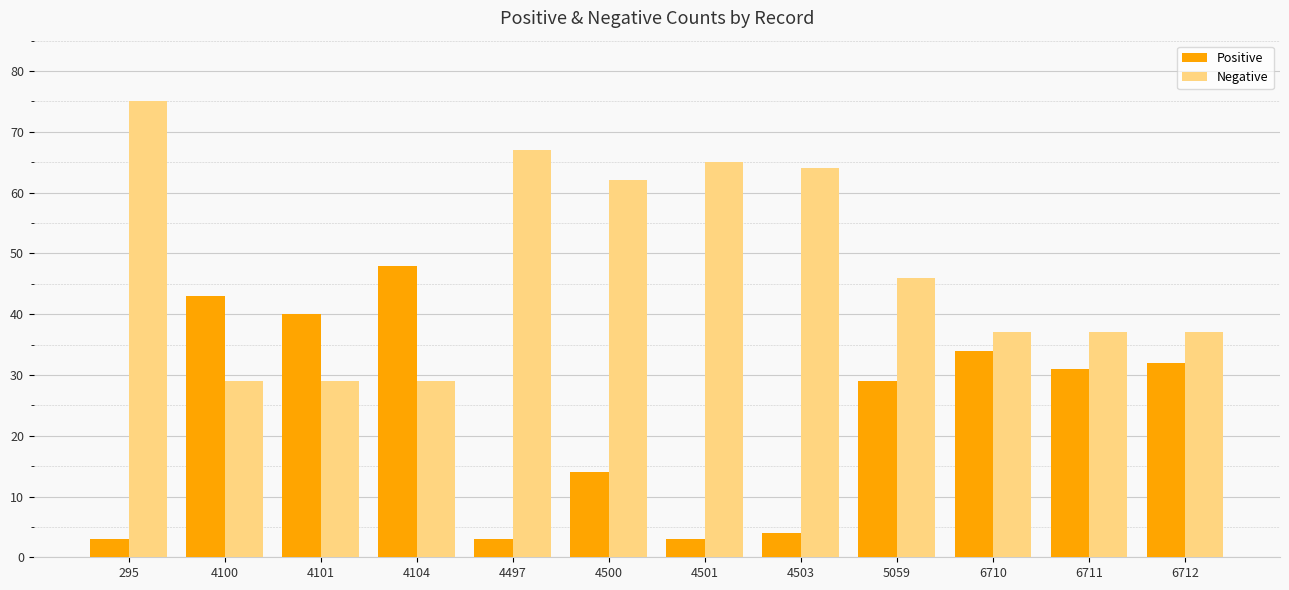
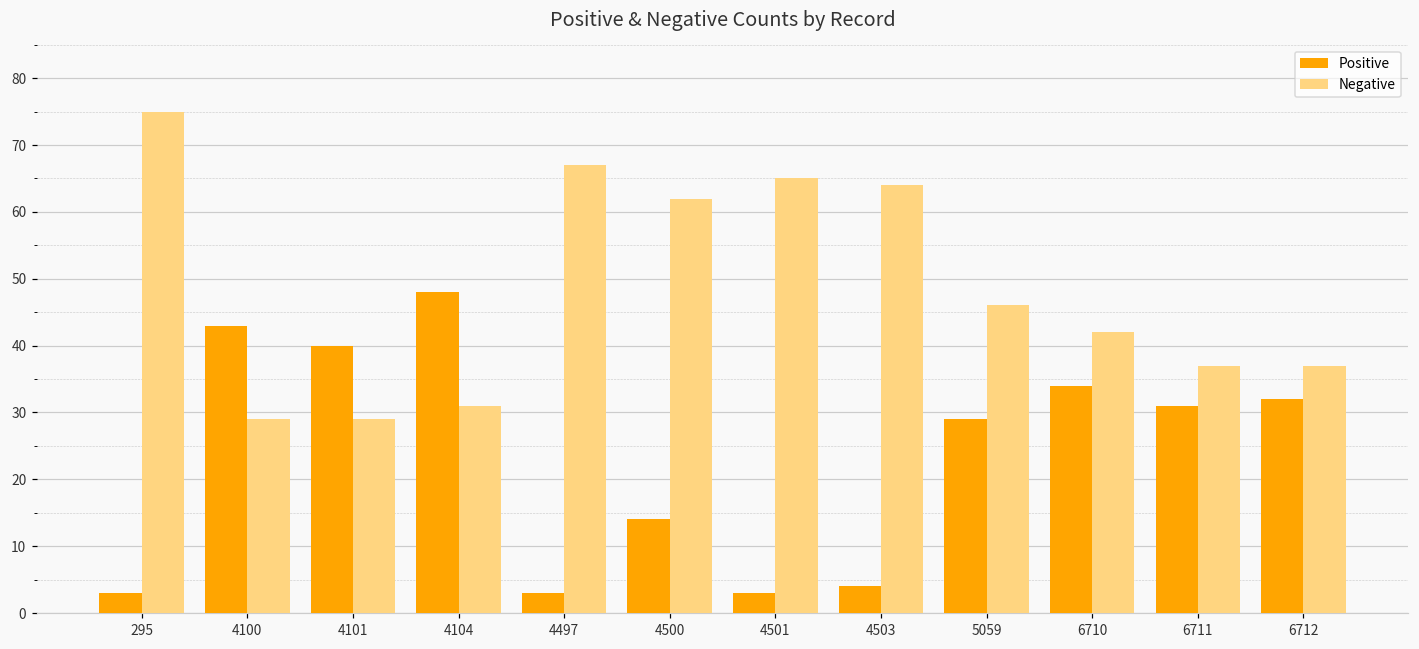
Negative, 4104: 29 -> 31
Negative, 6710: 37 -> 42
